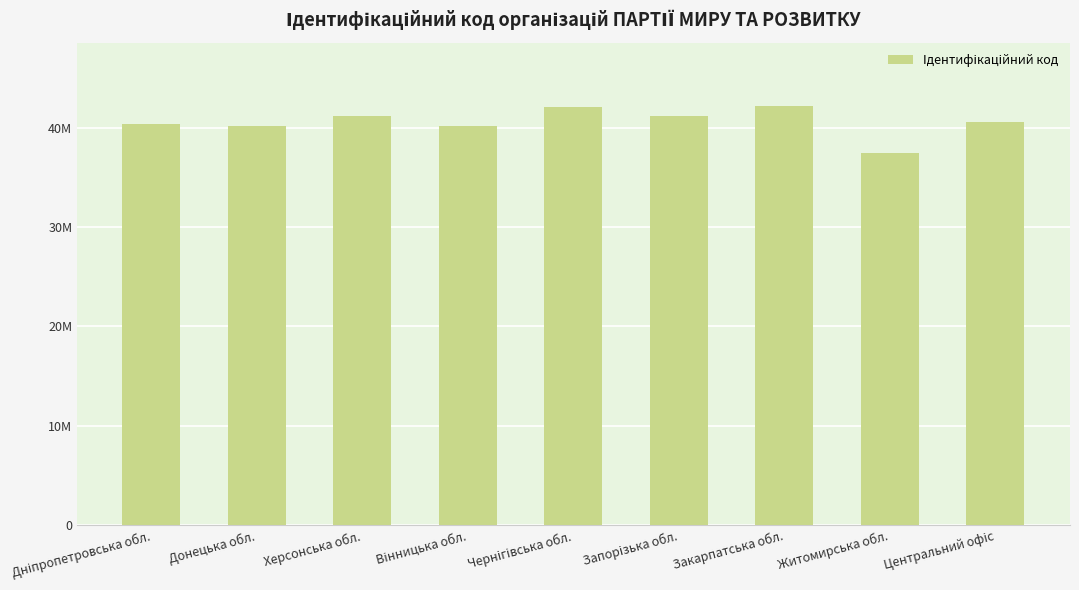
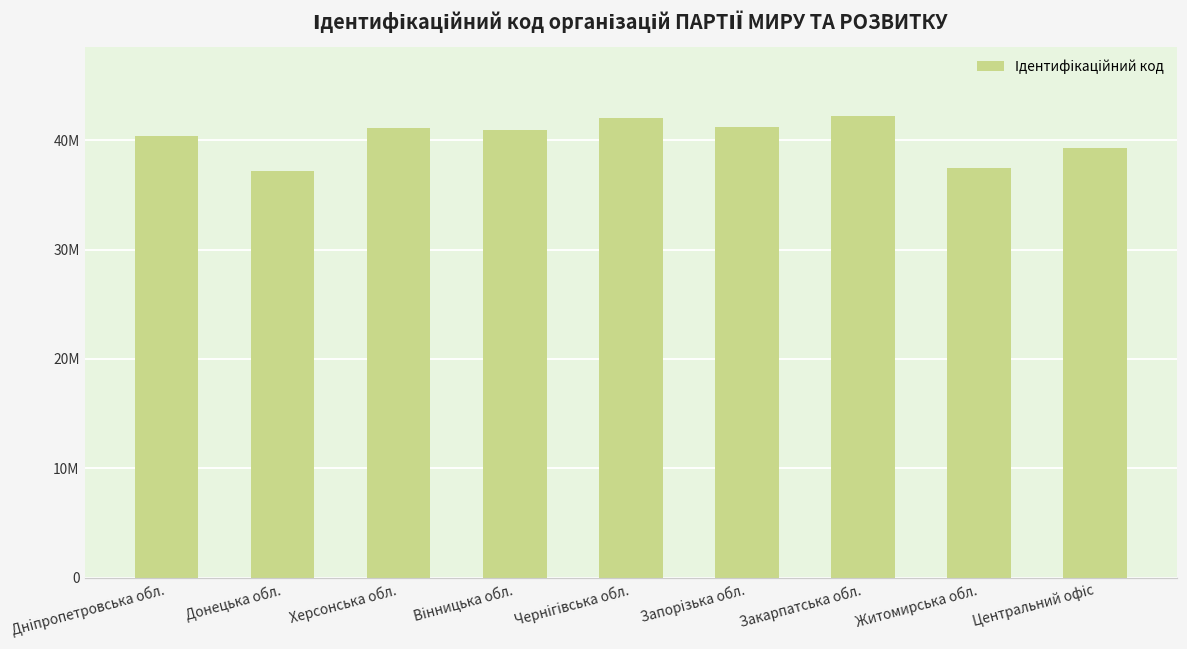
Донецька обл.: 40000000 -> 37000000
Вінницька обл.: 40000000 -> 41000000
Центральний офіс: 41000000 -> 39000000
